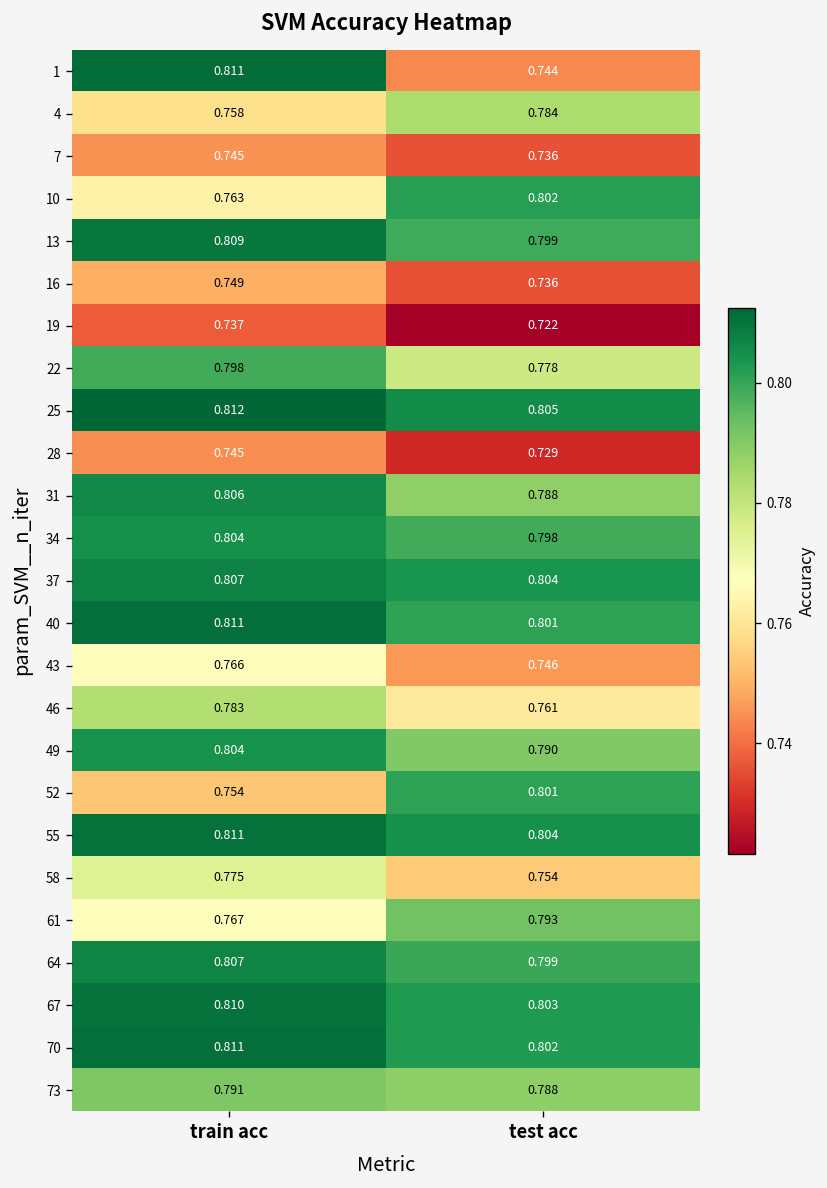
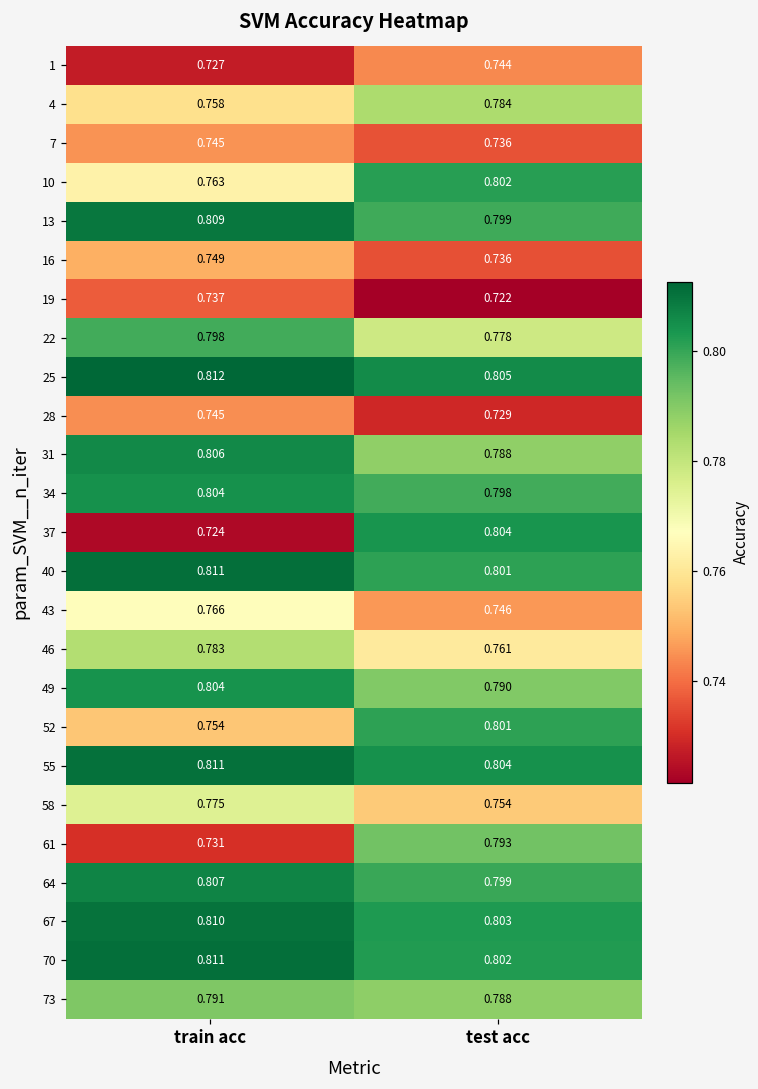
1, train acc: 0.811 -> 0.727
37, train acc: 0.807 -> 0.724
61, train acc: 0.767 -> 0.731
